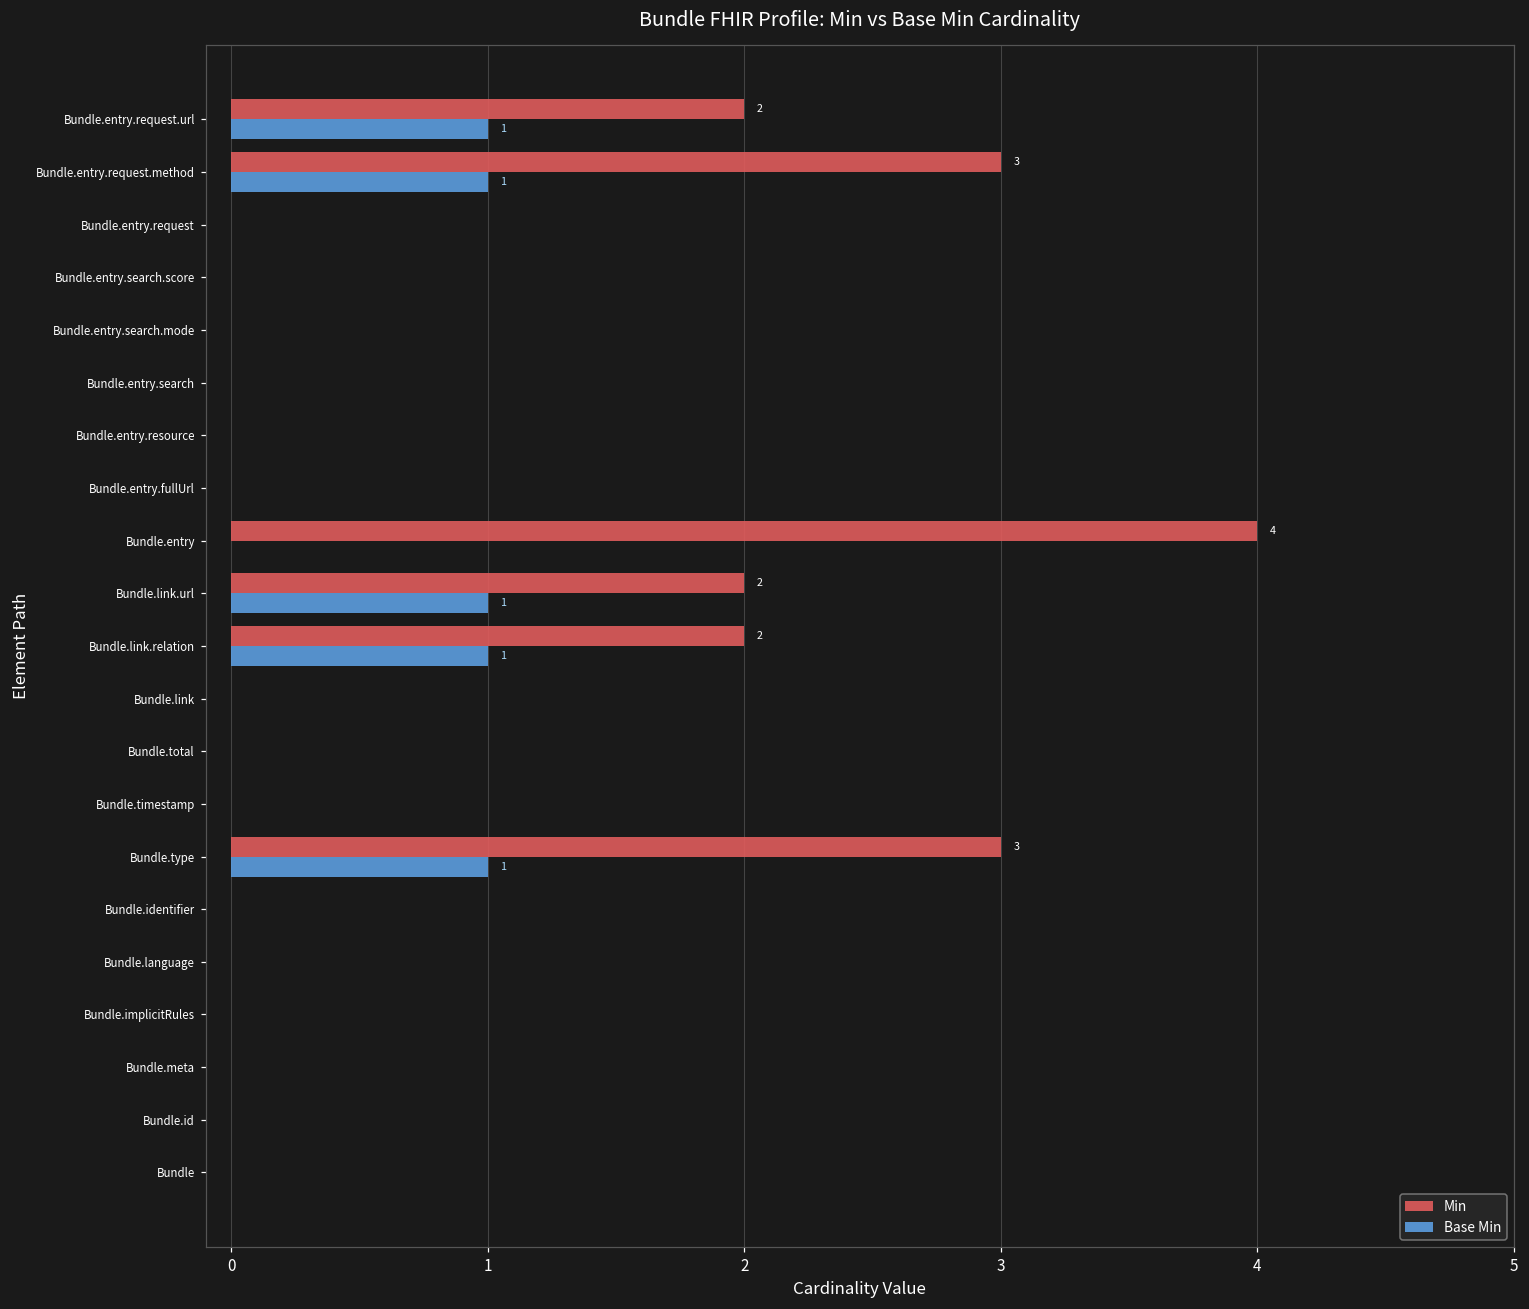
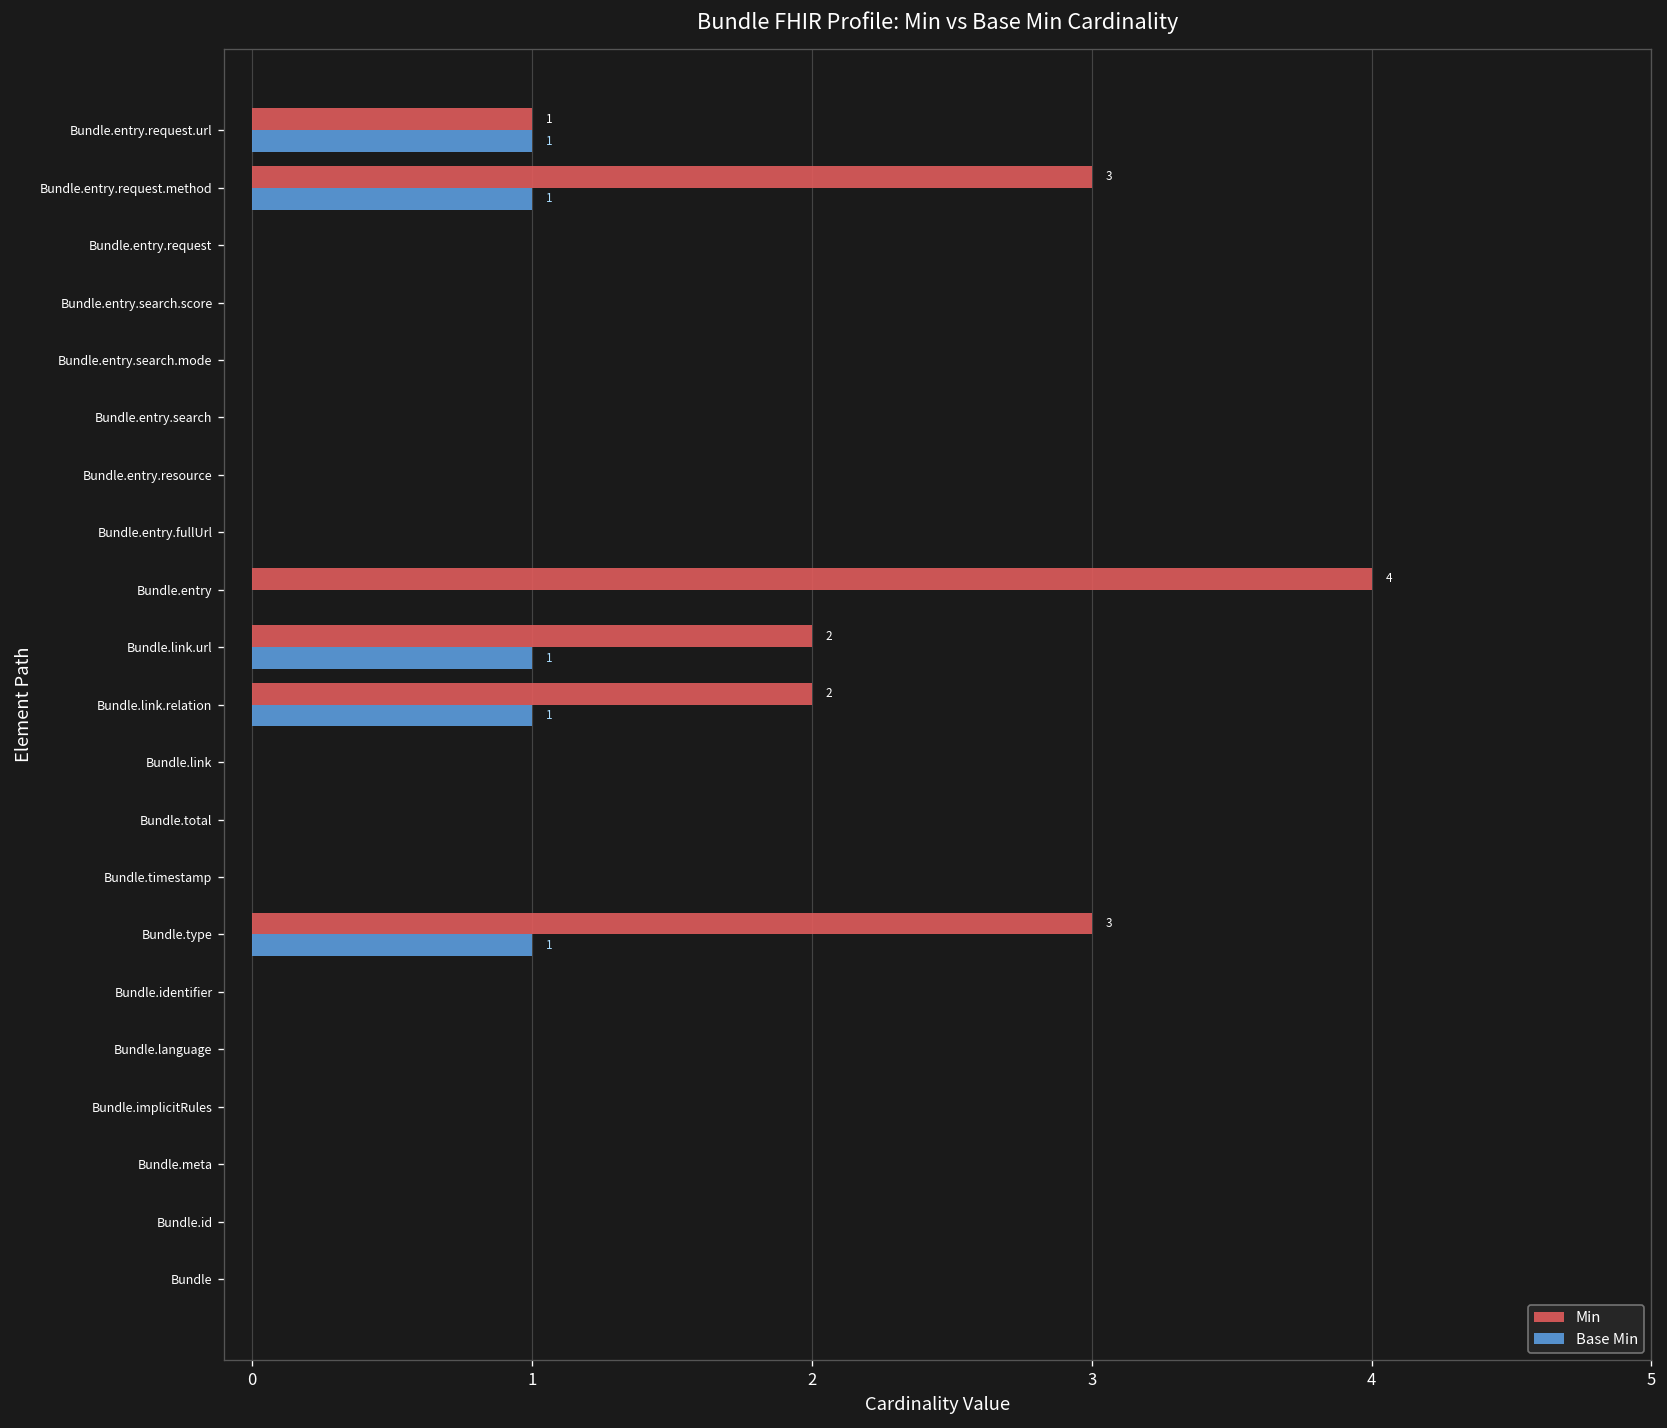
Min, Bundle.entry.request.url: 2 -> 1
